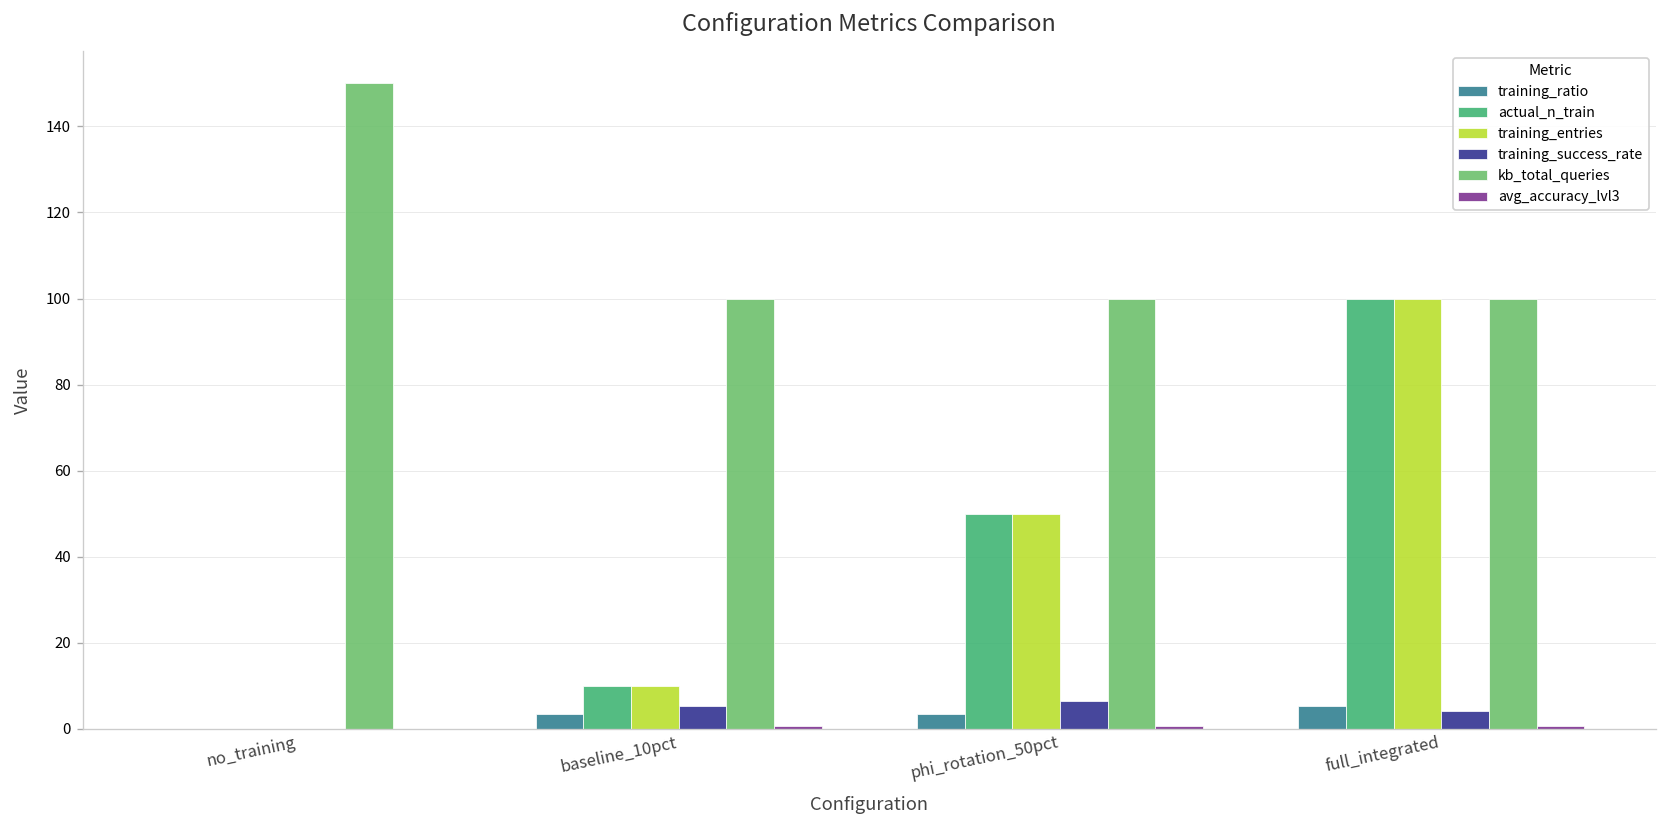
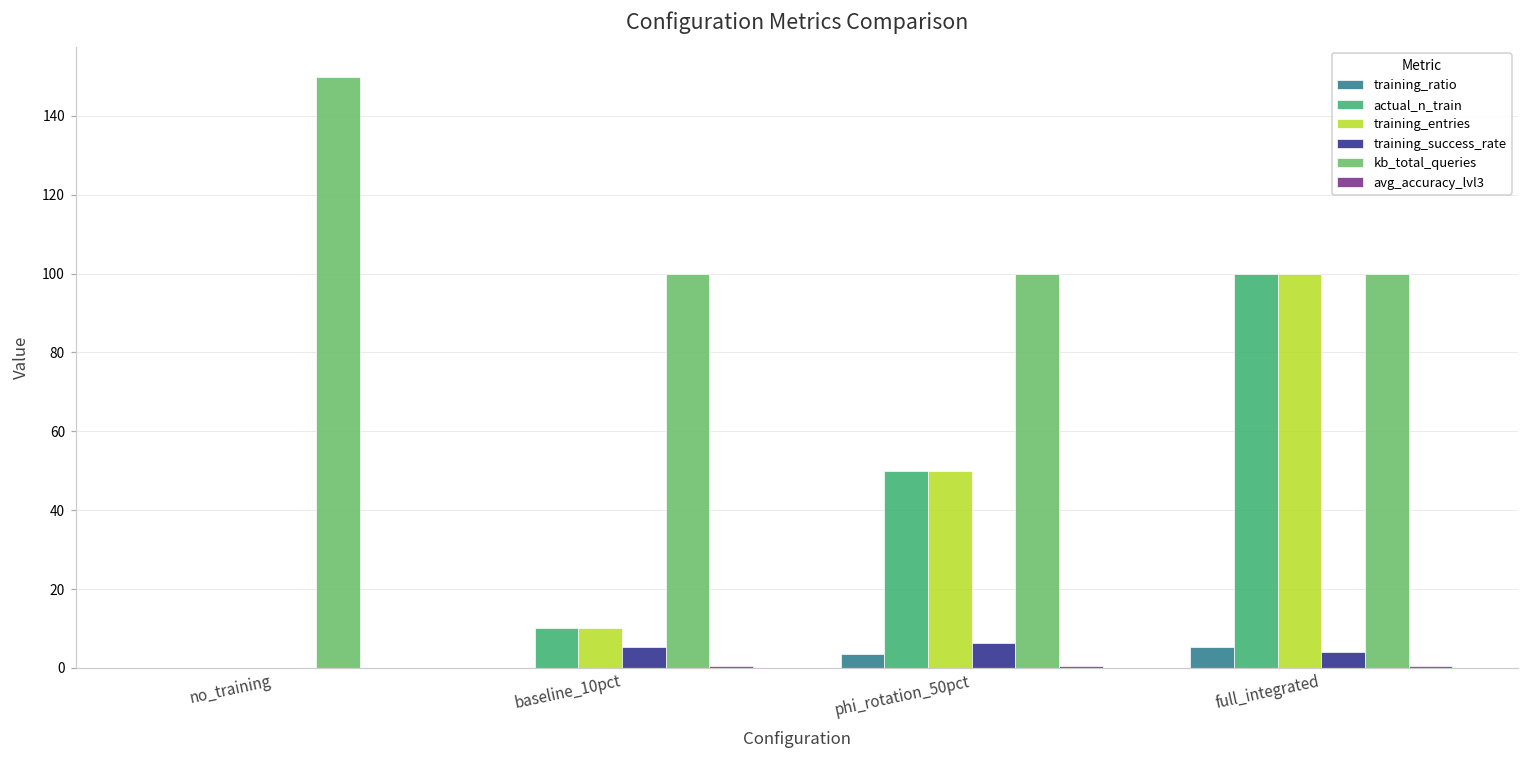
training_ratio, baseline_10pct: 3 -> 0
